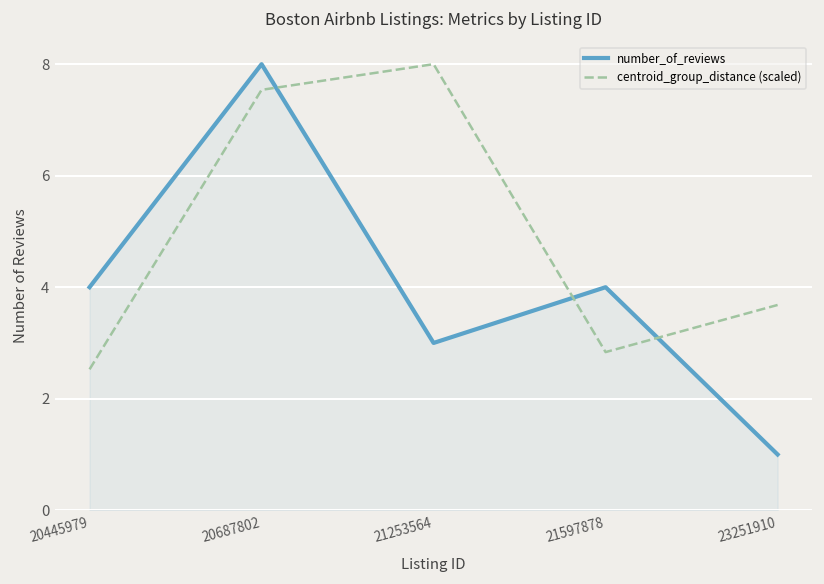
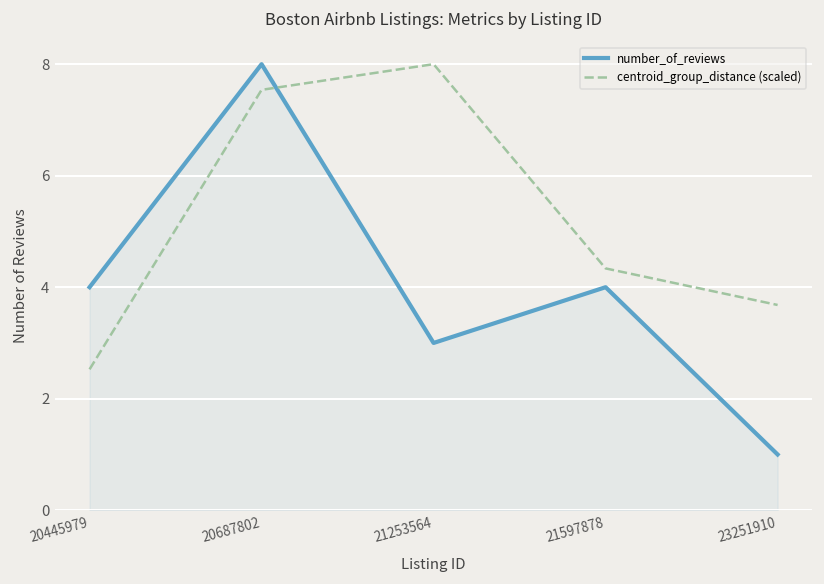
centroid_group_distance (scaled), 21597878: 2.8 -> 4.3
